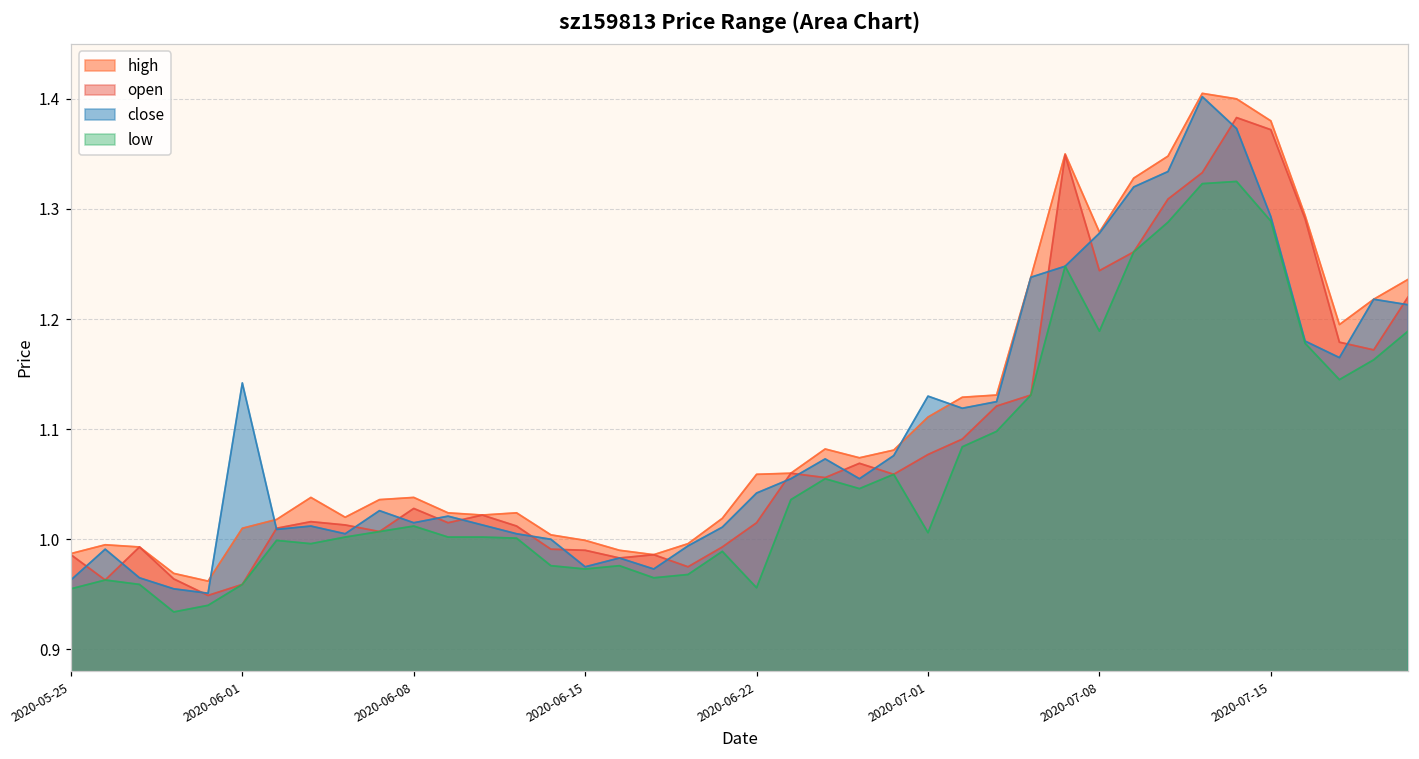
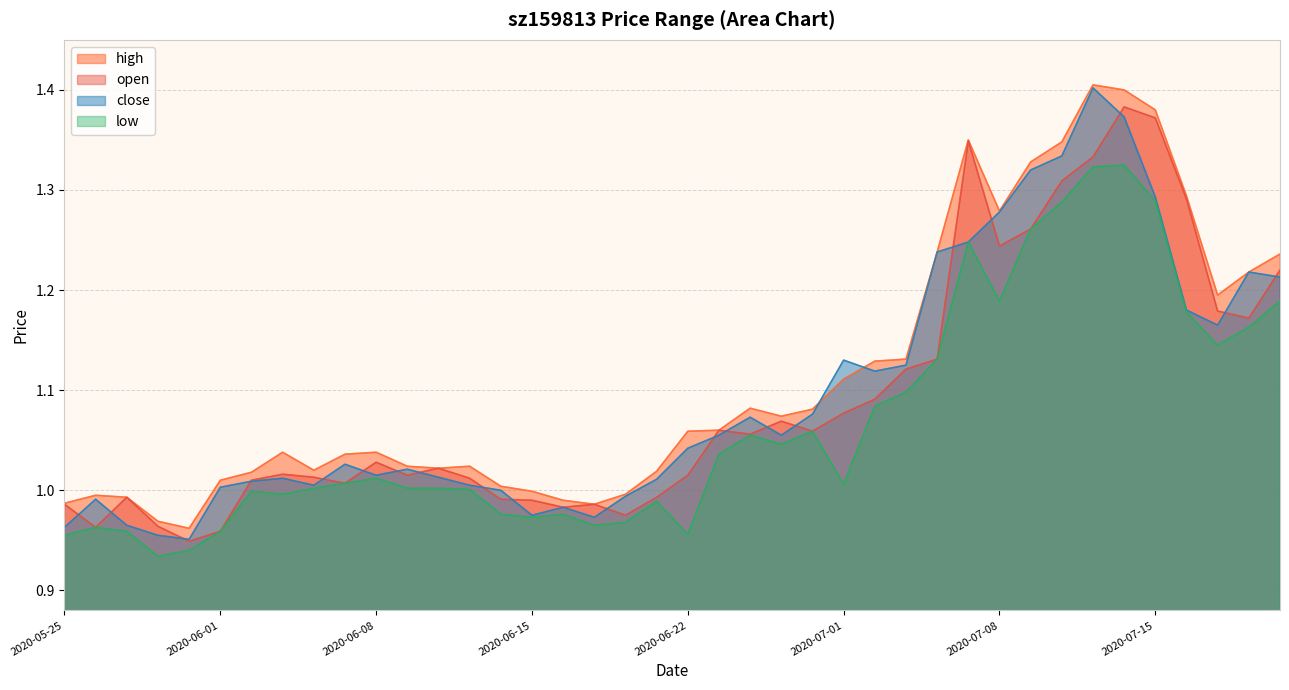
close, 2020-06-01: 1.142 -> 1.003
